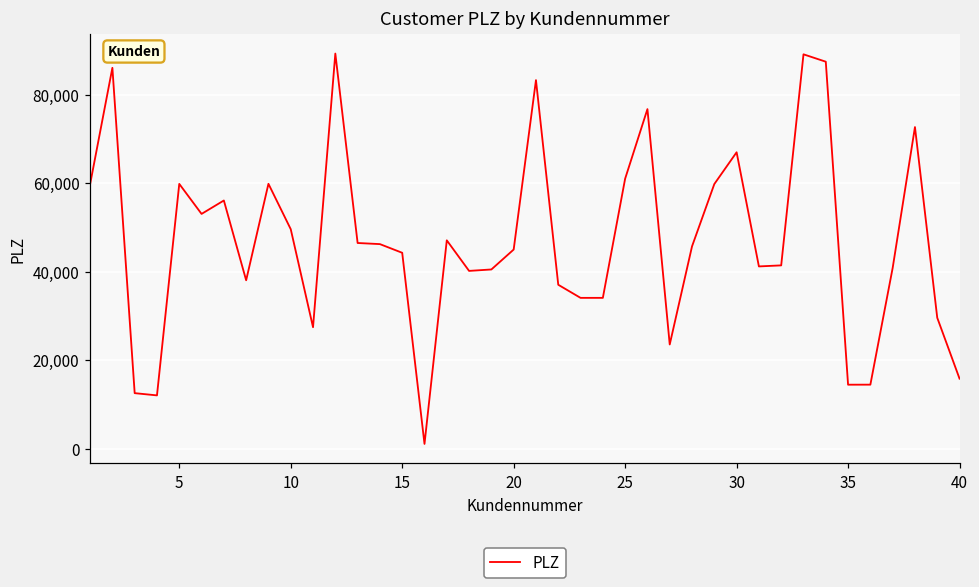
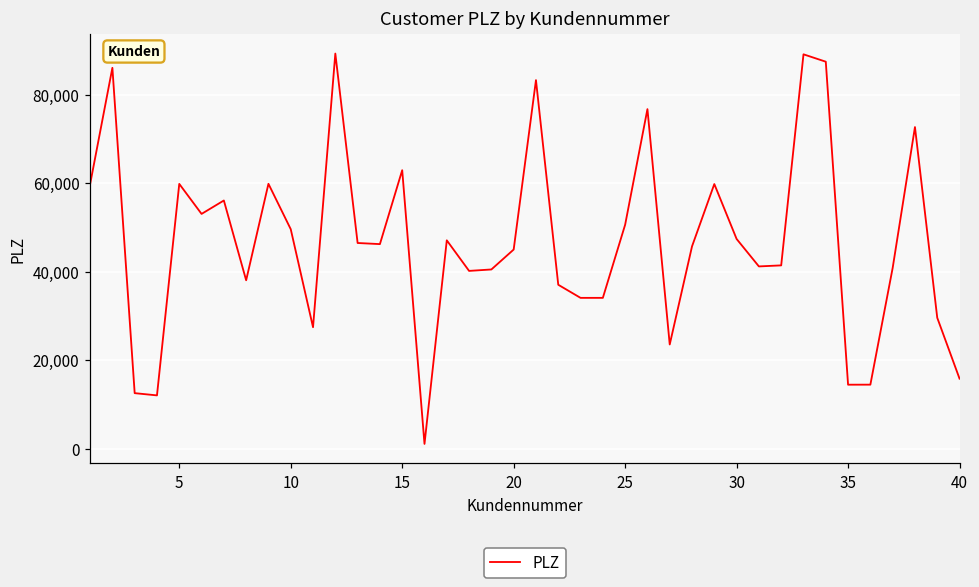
15: 44,000 -> 63,000
25: 61,000 -> 51,000
30: 67,000 -> 47,000
